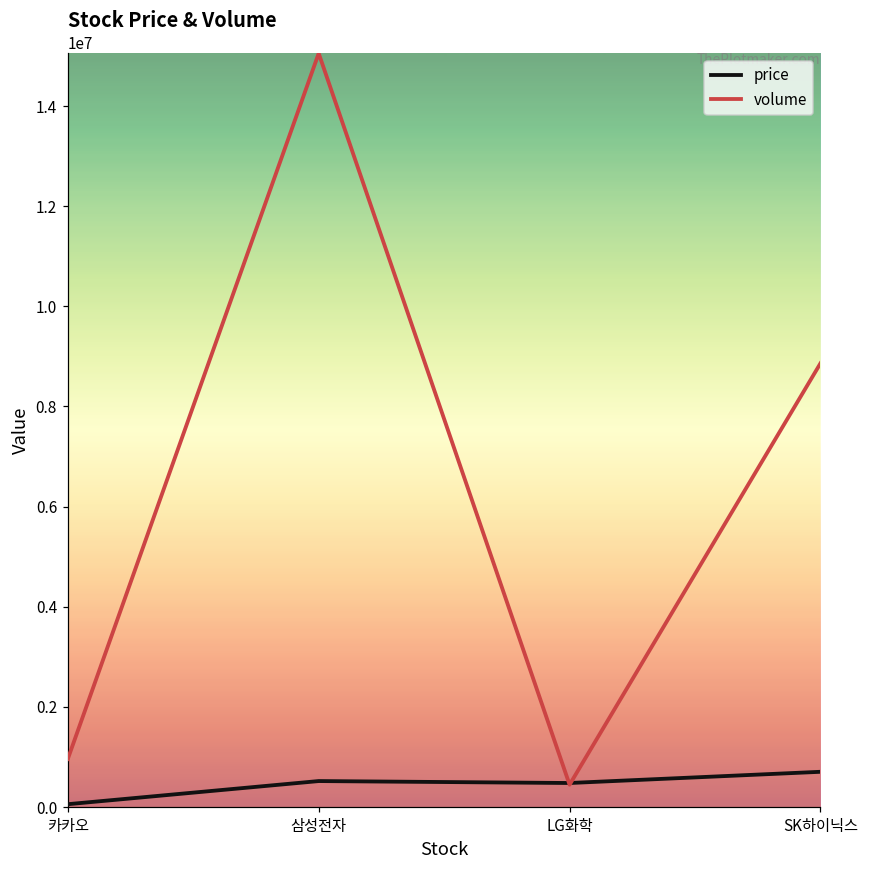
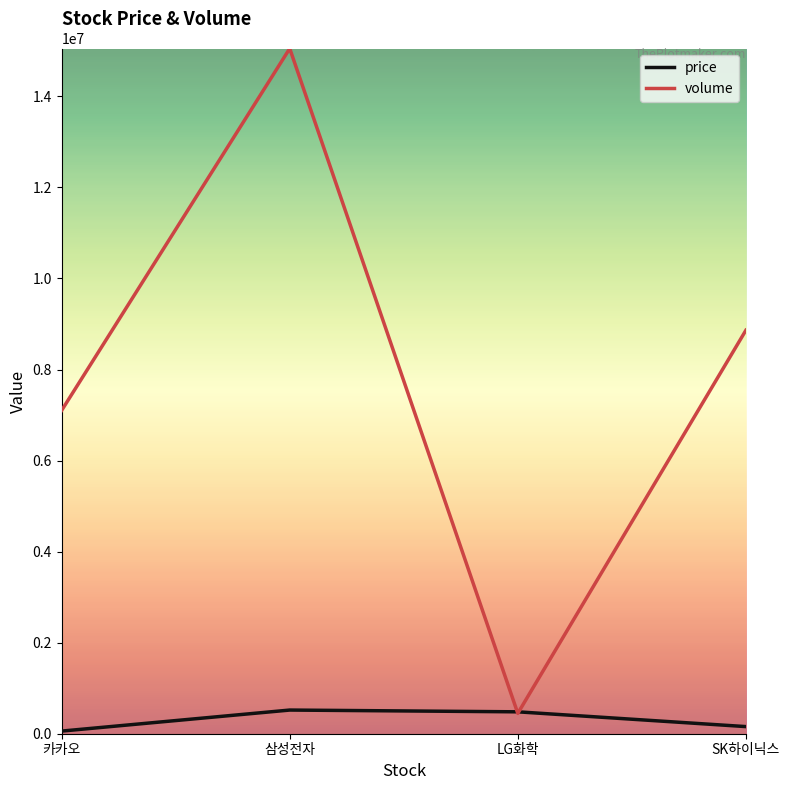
volume, 카카오: 1000000 -> 7100000
price, SK하이닉스: 700000 -> 200000
